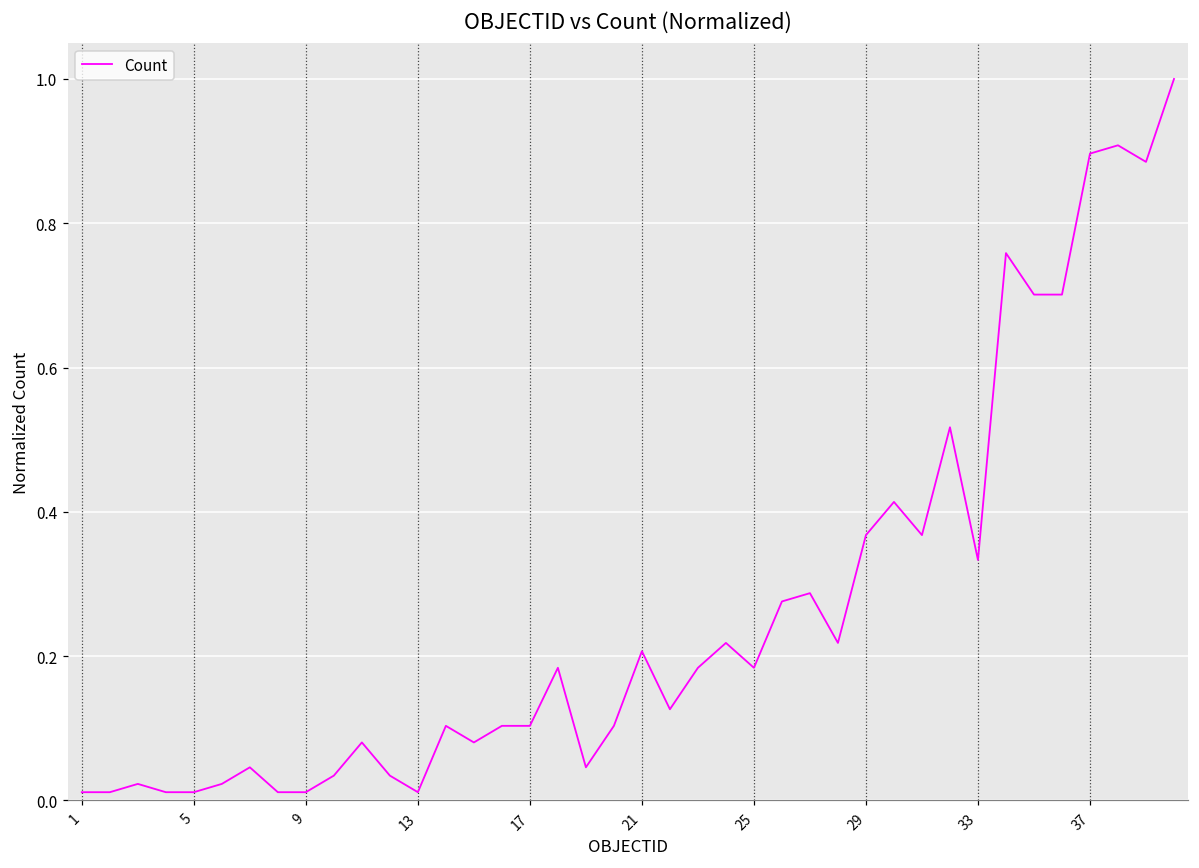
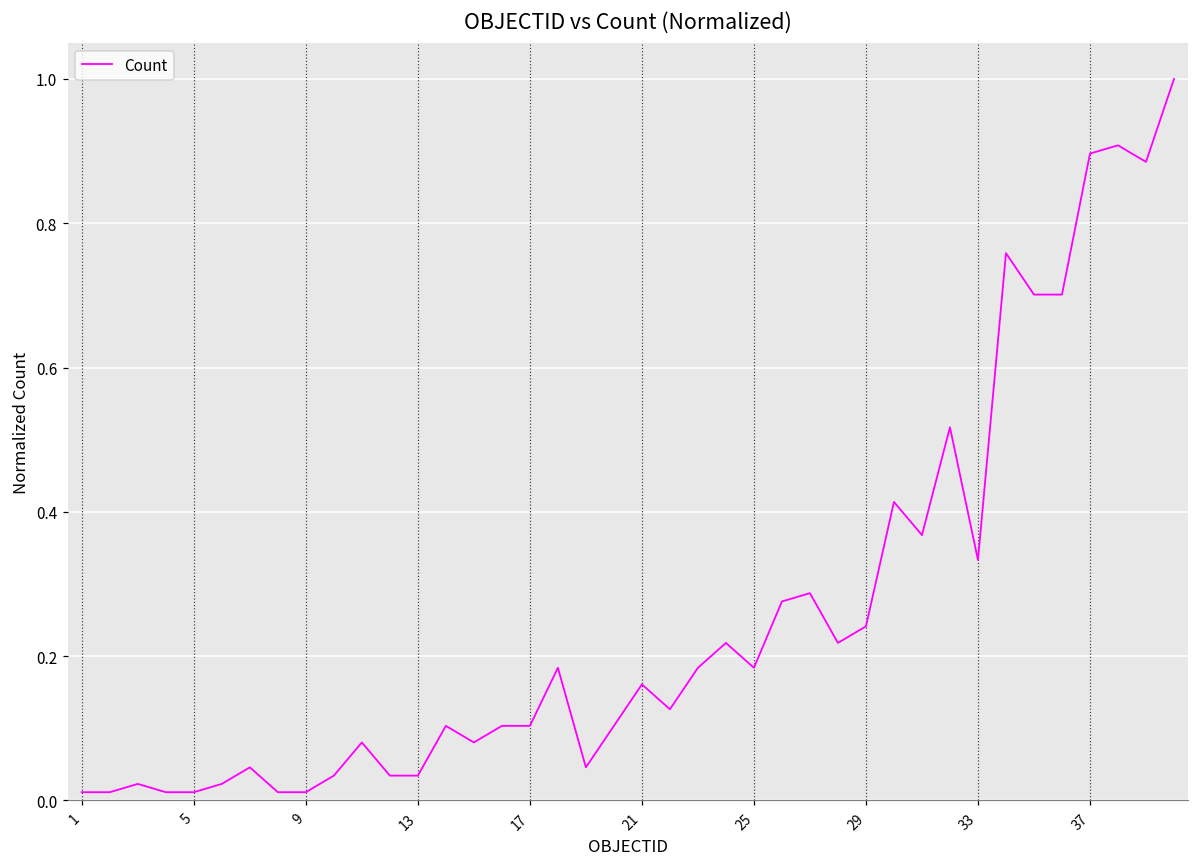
13: 0.01 -> 0.03
21: 0.21 -> 0.16
29: 0.37 -> 0.24
